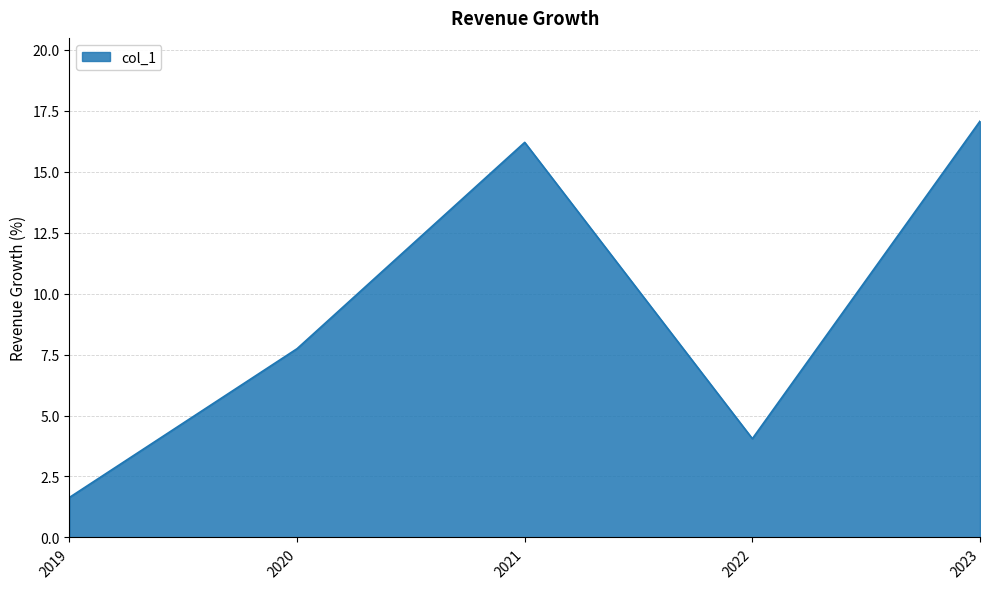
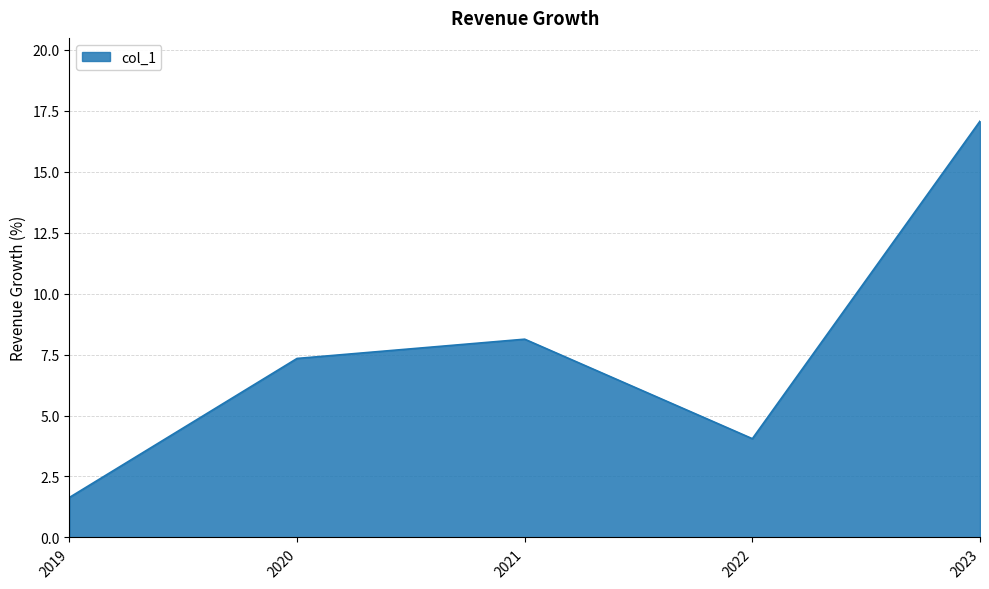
2020: 7.7 -> 7.3
2021: 16.2 -> 8.1
